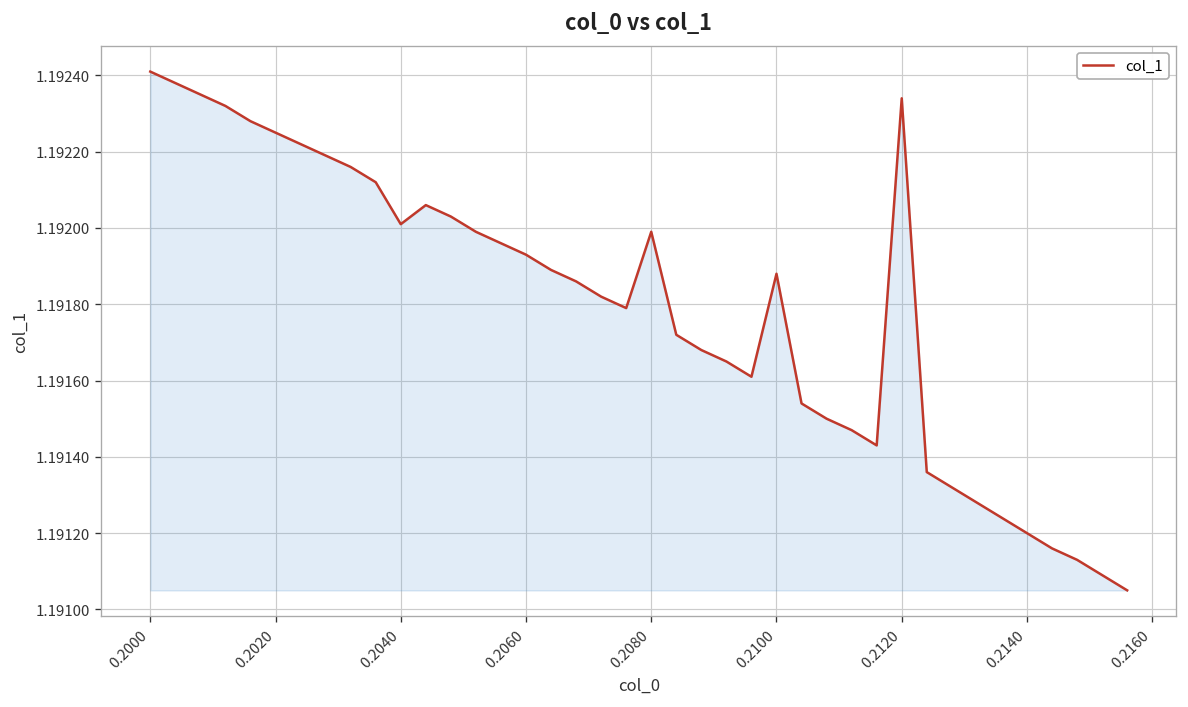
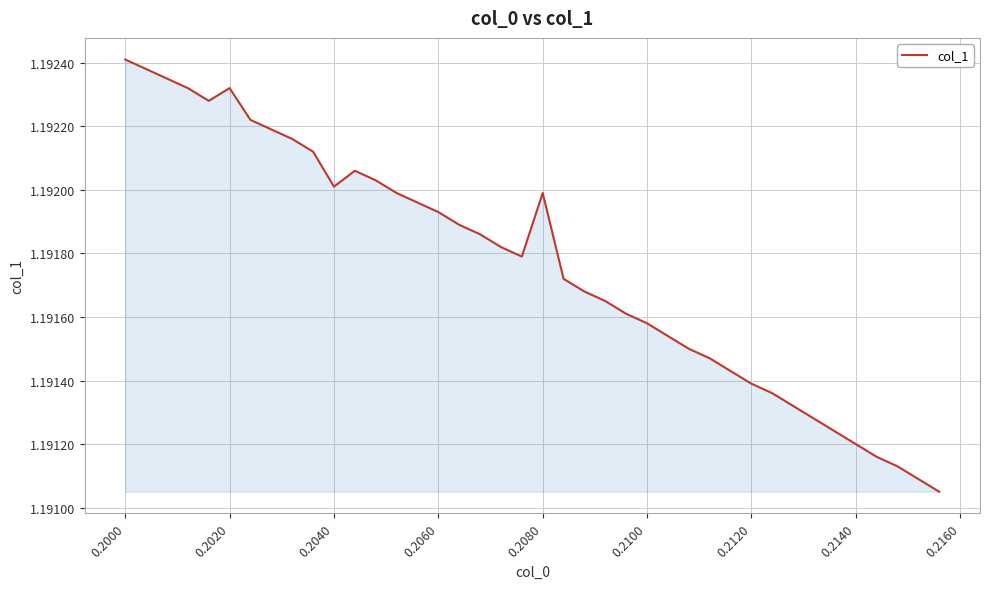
0.2020: 1.19225 -> 1.19232
0.2100: 1.19188 -> 1.19158
0.2120: 1.19234 -> 1.19139
